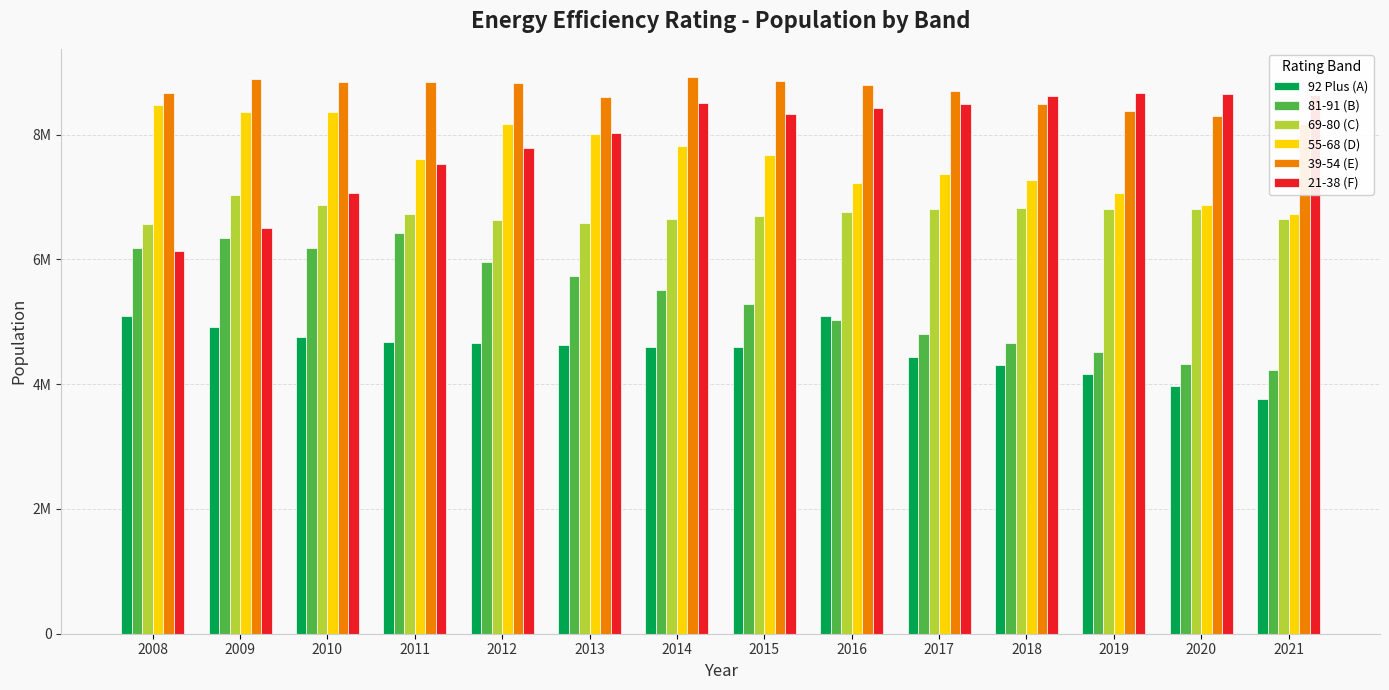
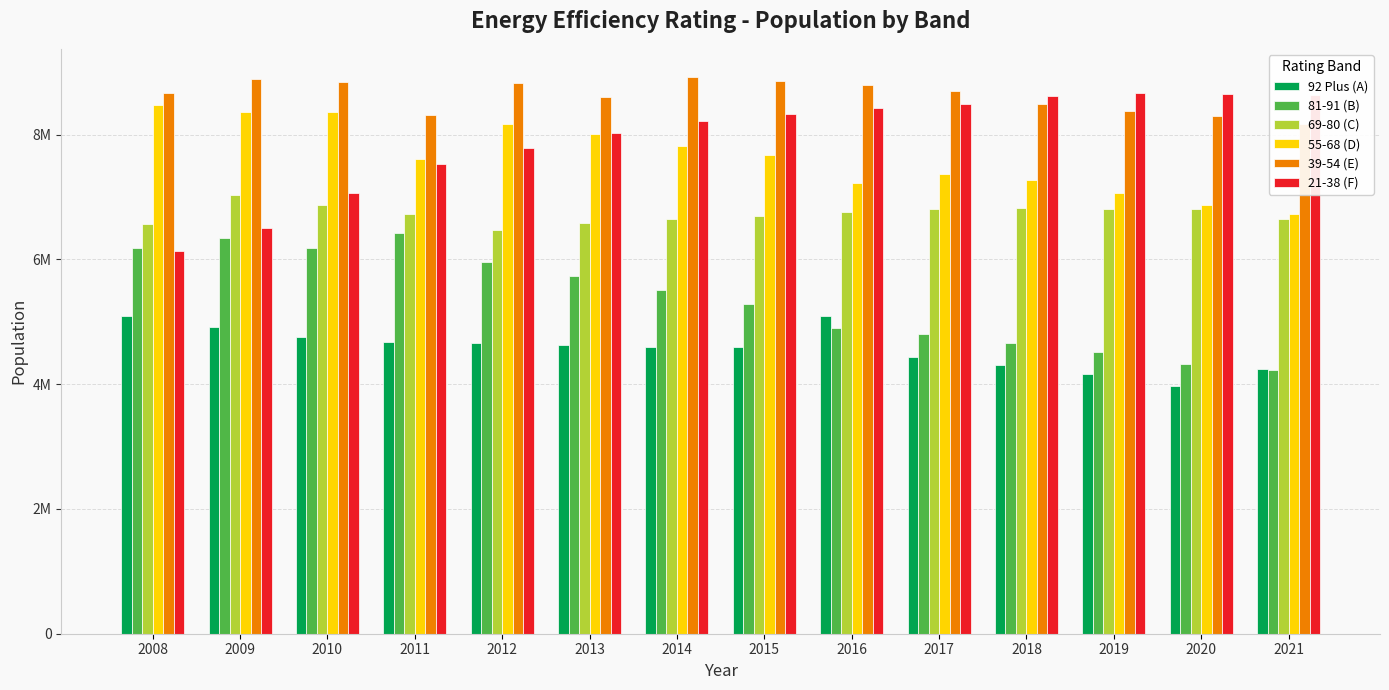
39-54 (E), 2011: 8800000 -> 8300000
69-80 (C), 2012: 6600000 -> 6500000
21-38 (F), 2014: 8500000 -> 8200000
81-91 (B), 2016: 5000000 -> 4900000
92 Plus (A), 2021: 3800000 -> 4200000
